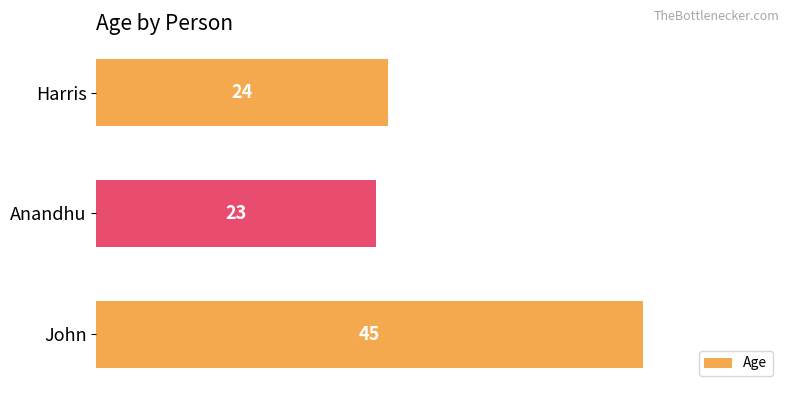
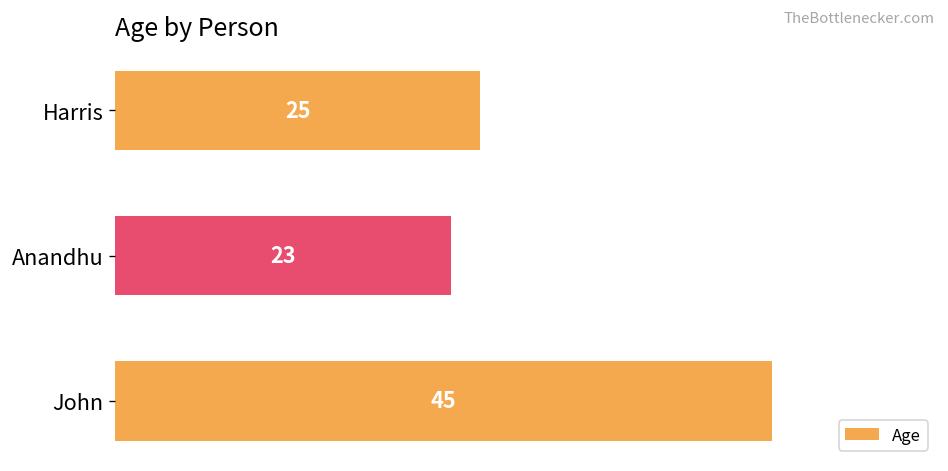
Harris: 24 -> 25
